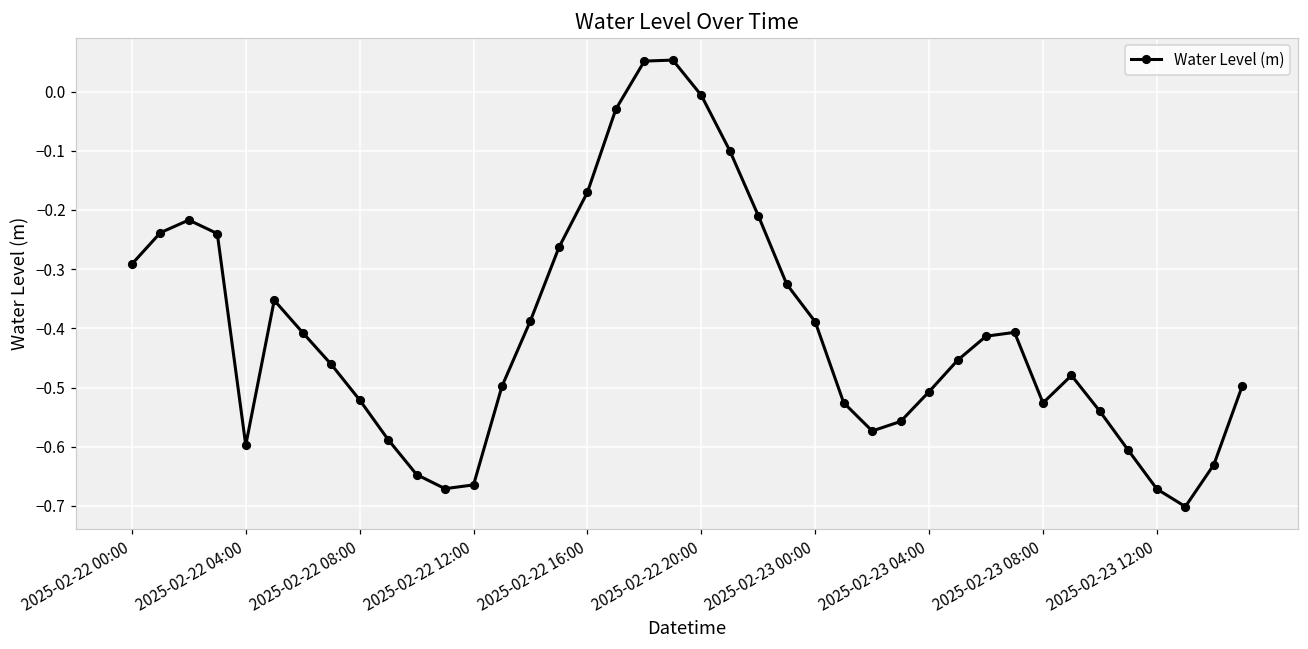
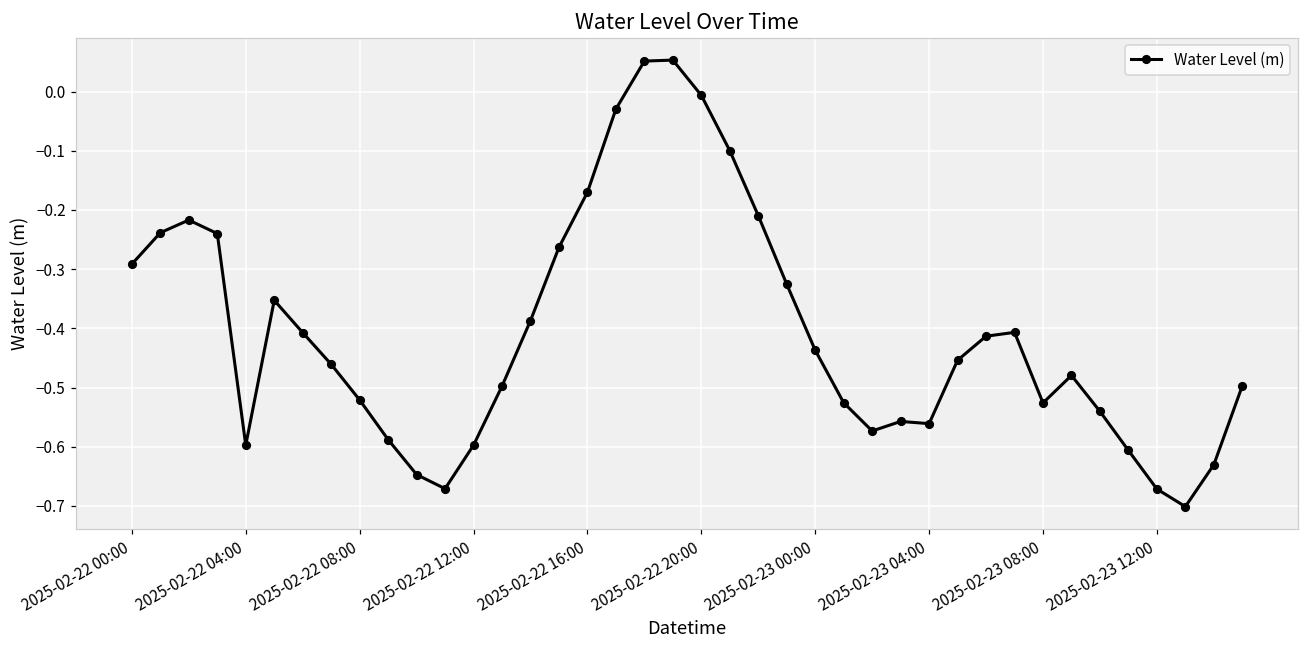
2025-02-22 12:00: -0.66 -> -0.60
2025-02-23 00:00: -0.39 -> -0.44
2025-02-23 04:00: -0.51 -> -0.56
